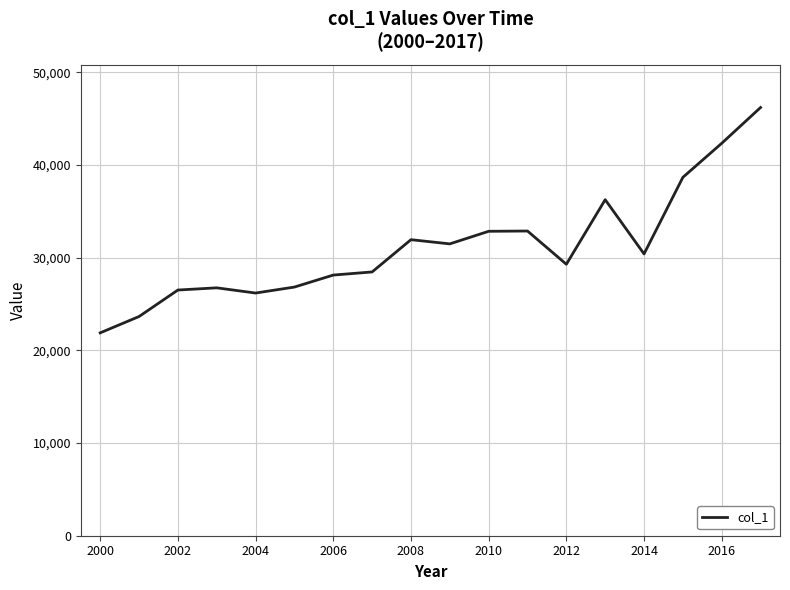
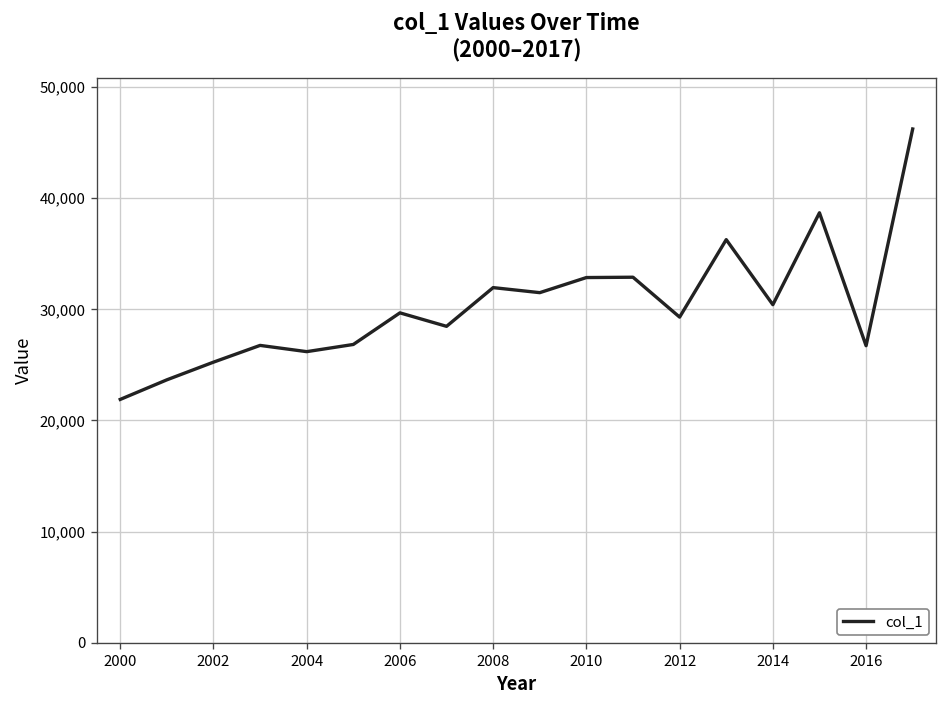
2002: 27,000 -> 25,000
2006: 28,000 -> 30,000
2016: 42,000 -> 27,000
